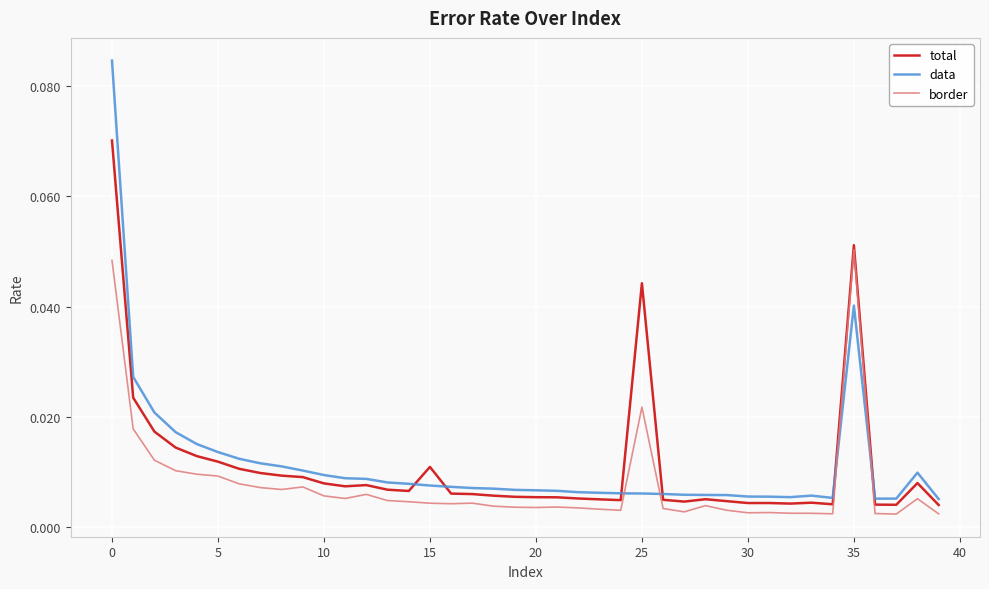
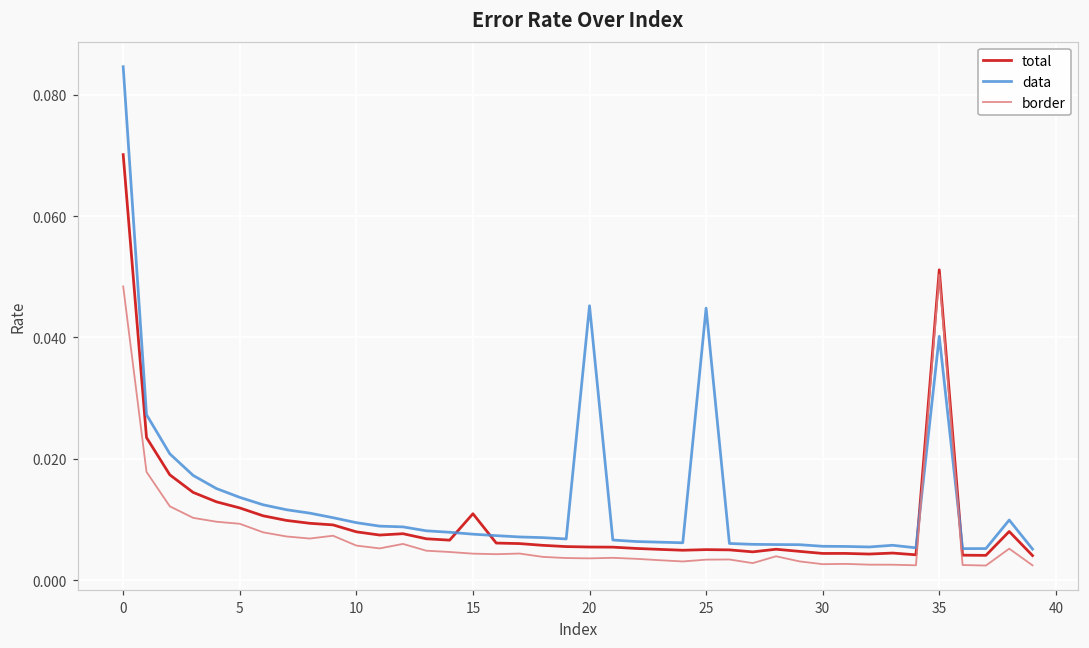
data, 20: 0.007 -> 0.045
total, 25: 0.044 -> 0.005
data, 25: 0.006 -> 0.045
border, 25: 0.022 -> 0.003
